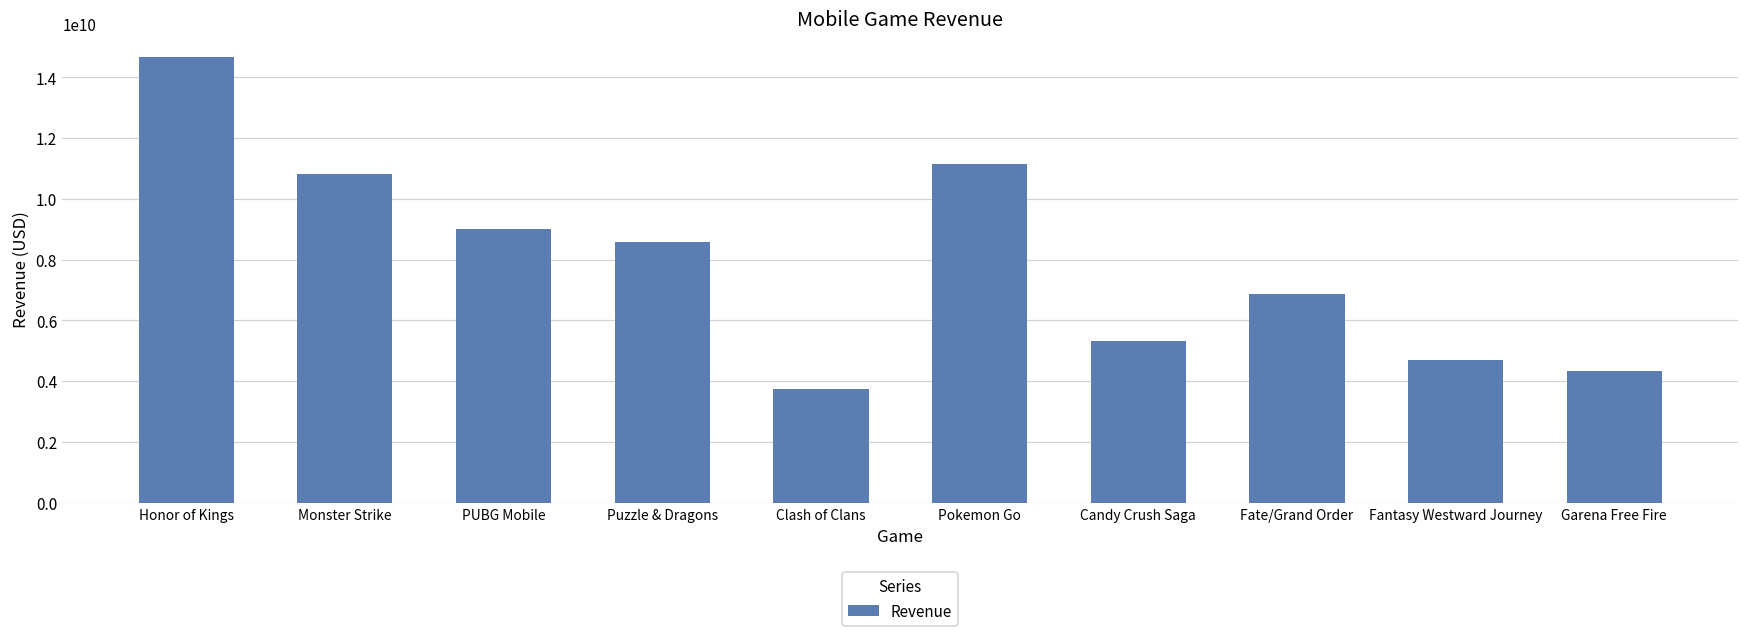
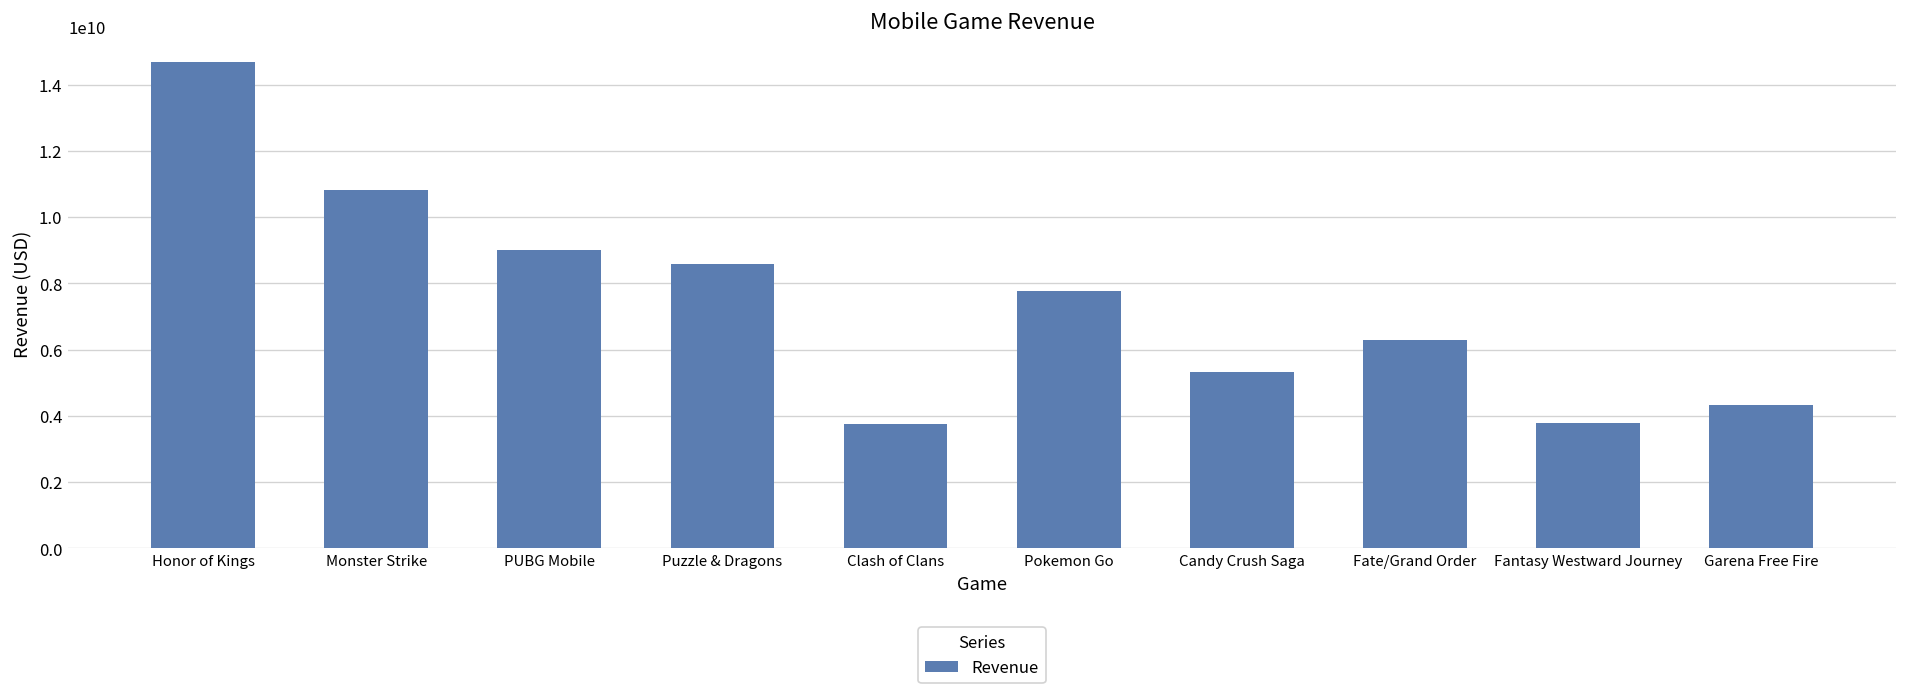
Pokemon Go: 11200000000 -> 7800000000
Fate/Grand Order: 6900000000 -> 6300000000
Fantasy Westward Journey: 4700000000 -> 3800000000
